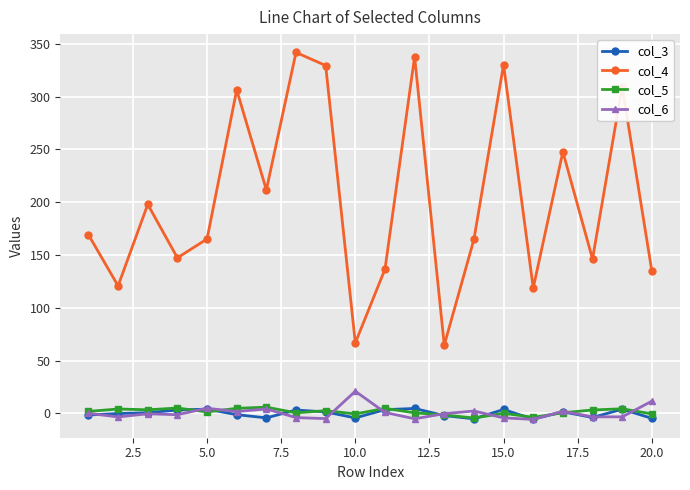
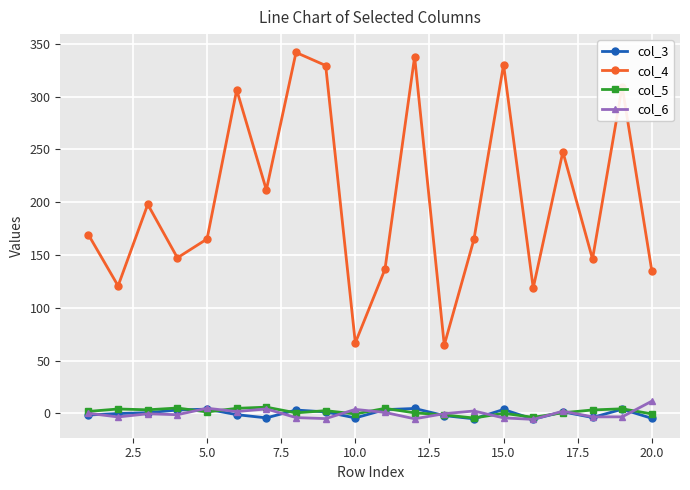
col_6, 10.0: 21 -> 4
